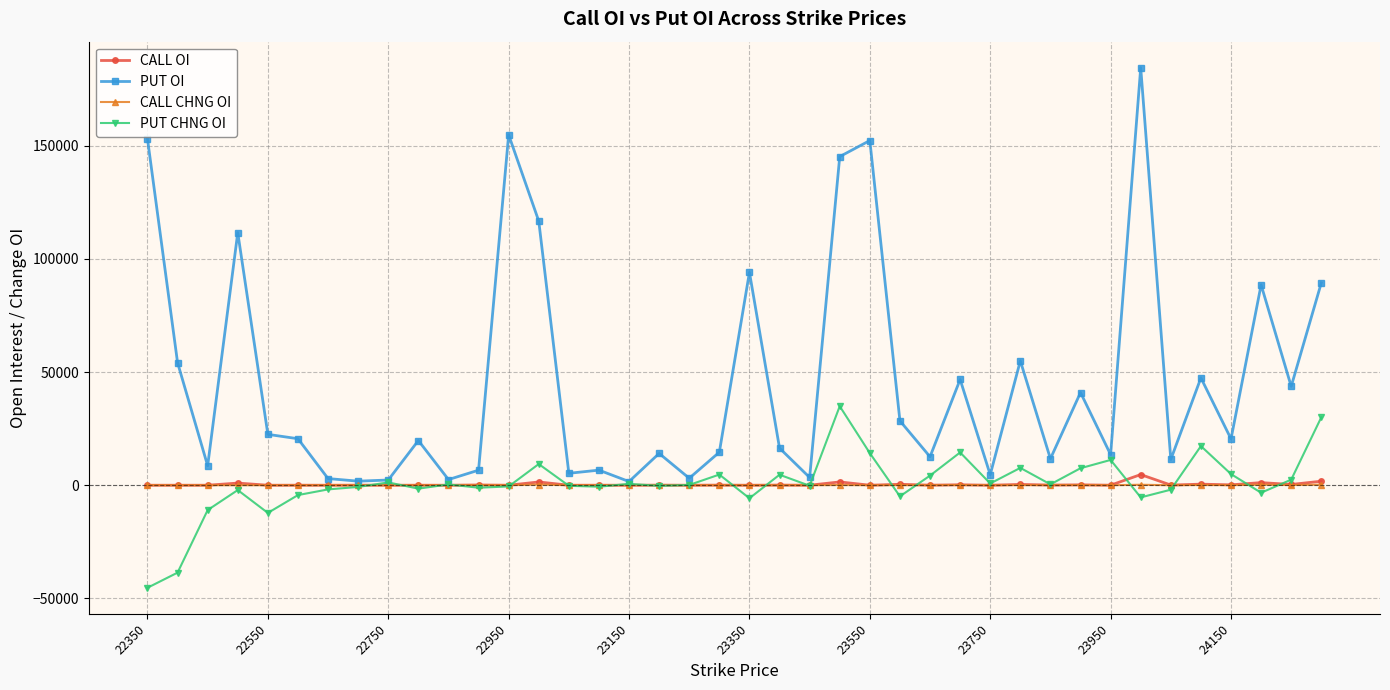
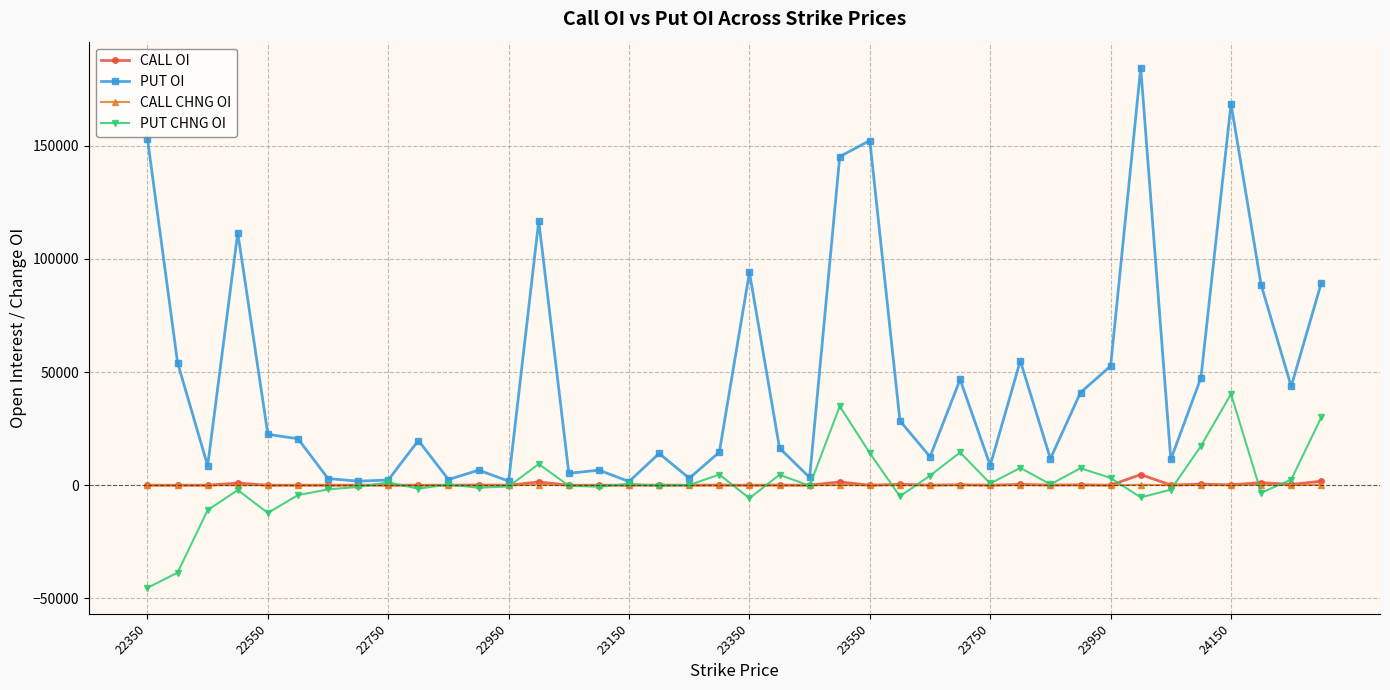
PUT OI, 22950: 155000 -> 2000
PUT OI, 23750: 5000 -> 9000
PUT OI, 23950: 14000 -> 53000
PUT CHNG OI, 23950: 11000 -> 3000
PUT OI, 24150: 20000 -> 169000
PUT CHNG OI, 24150: 5000 -> 40000
